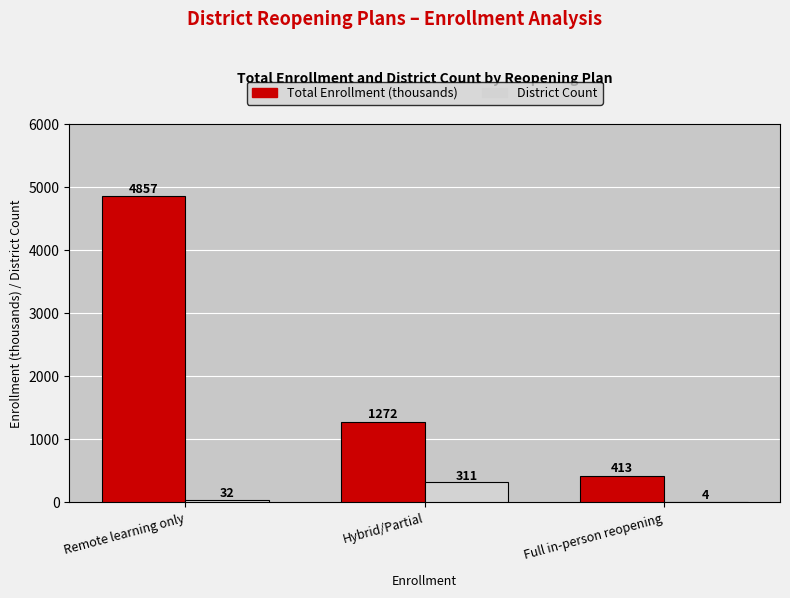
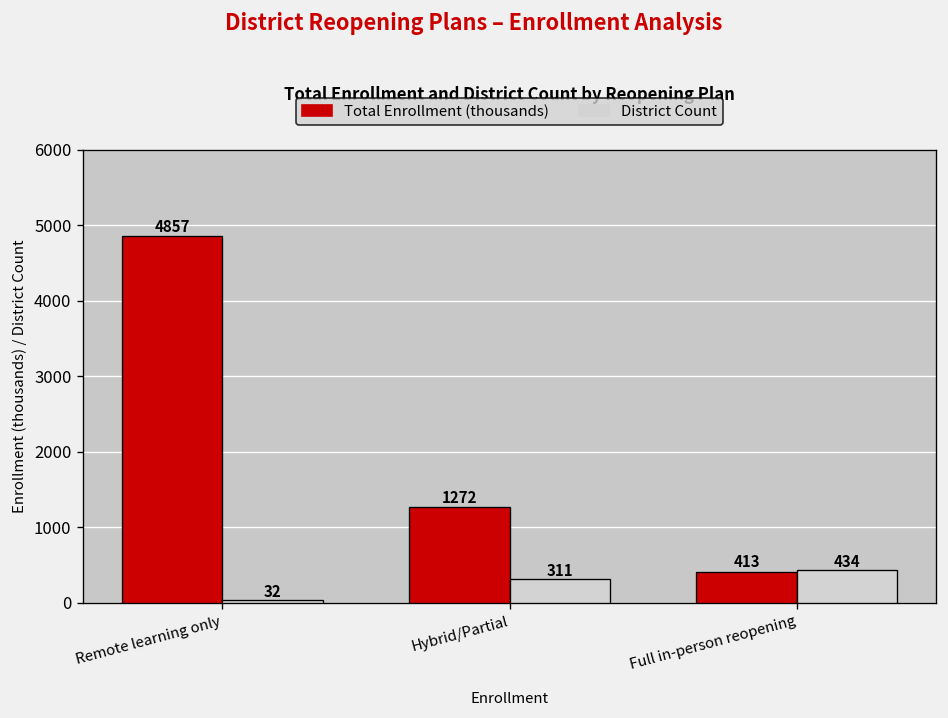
District Count, Full in-person reopening: 4 -> 434
